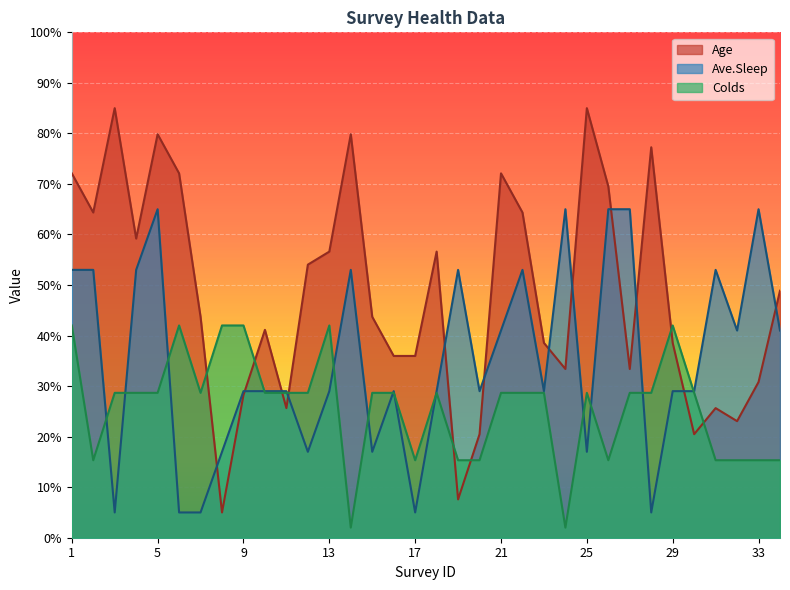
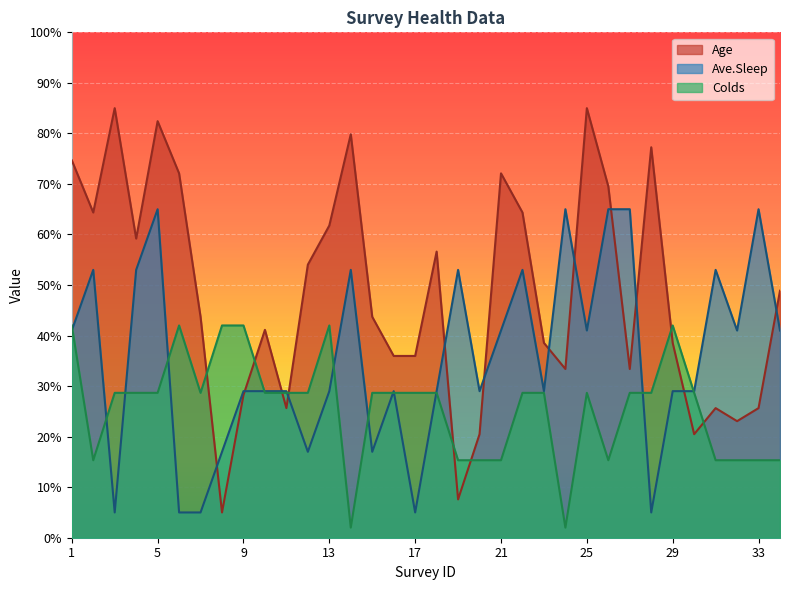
Age, 1: 72% -> 75%
Ave.Sleep, 1: 53% -> 41%
Age, 5: 80% -> 82%
Age, 13: 57% -> 62%
Colds, 17: 15% -> 29%
Colds, 21: 29% -> 15%
Ave.Sleep, 25: 17% -> 41%
Age, 33: 31% -> 26%
